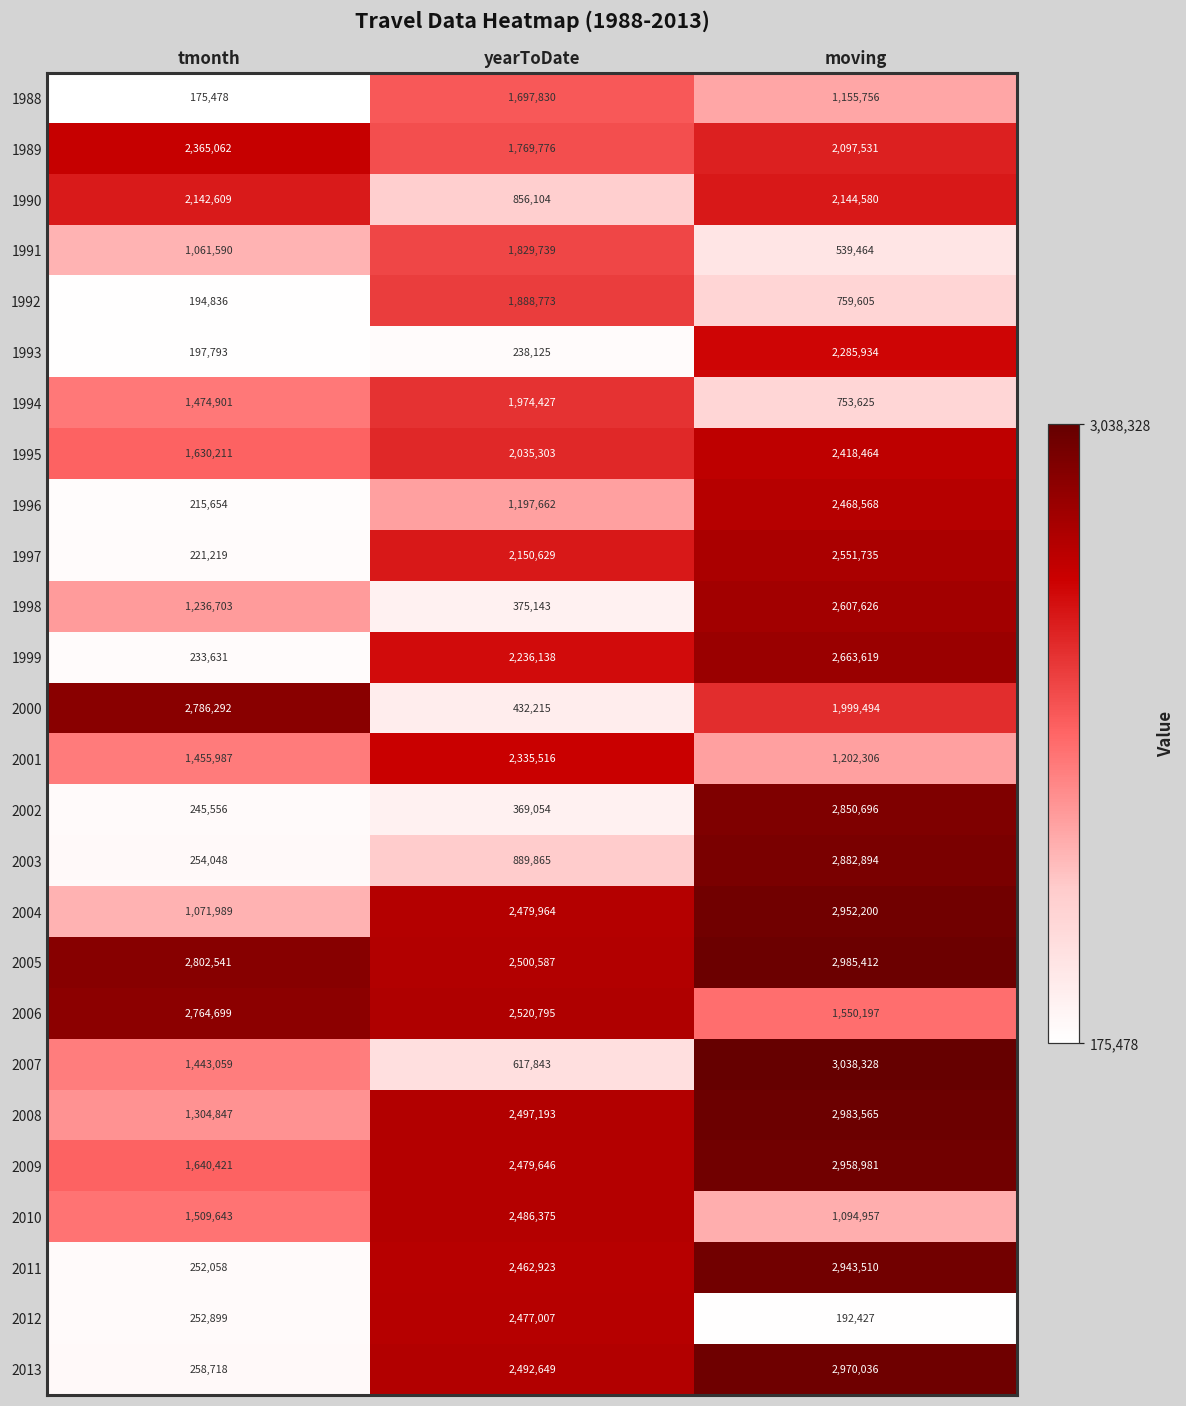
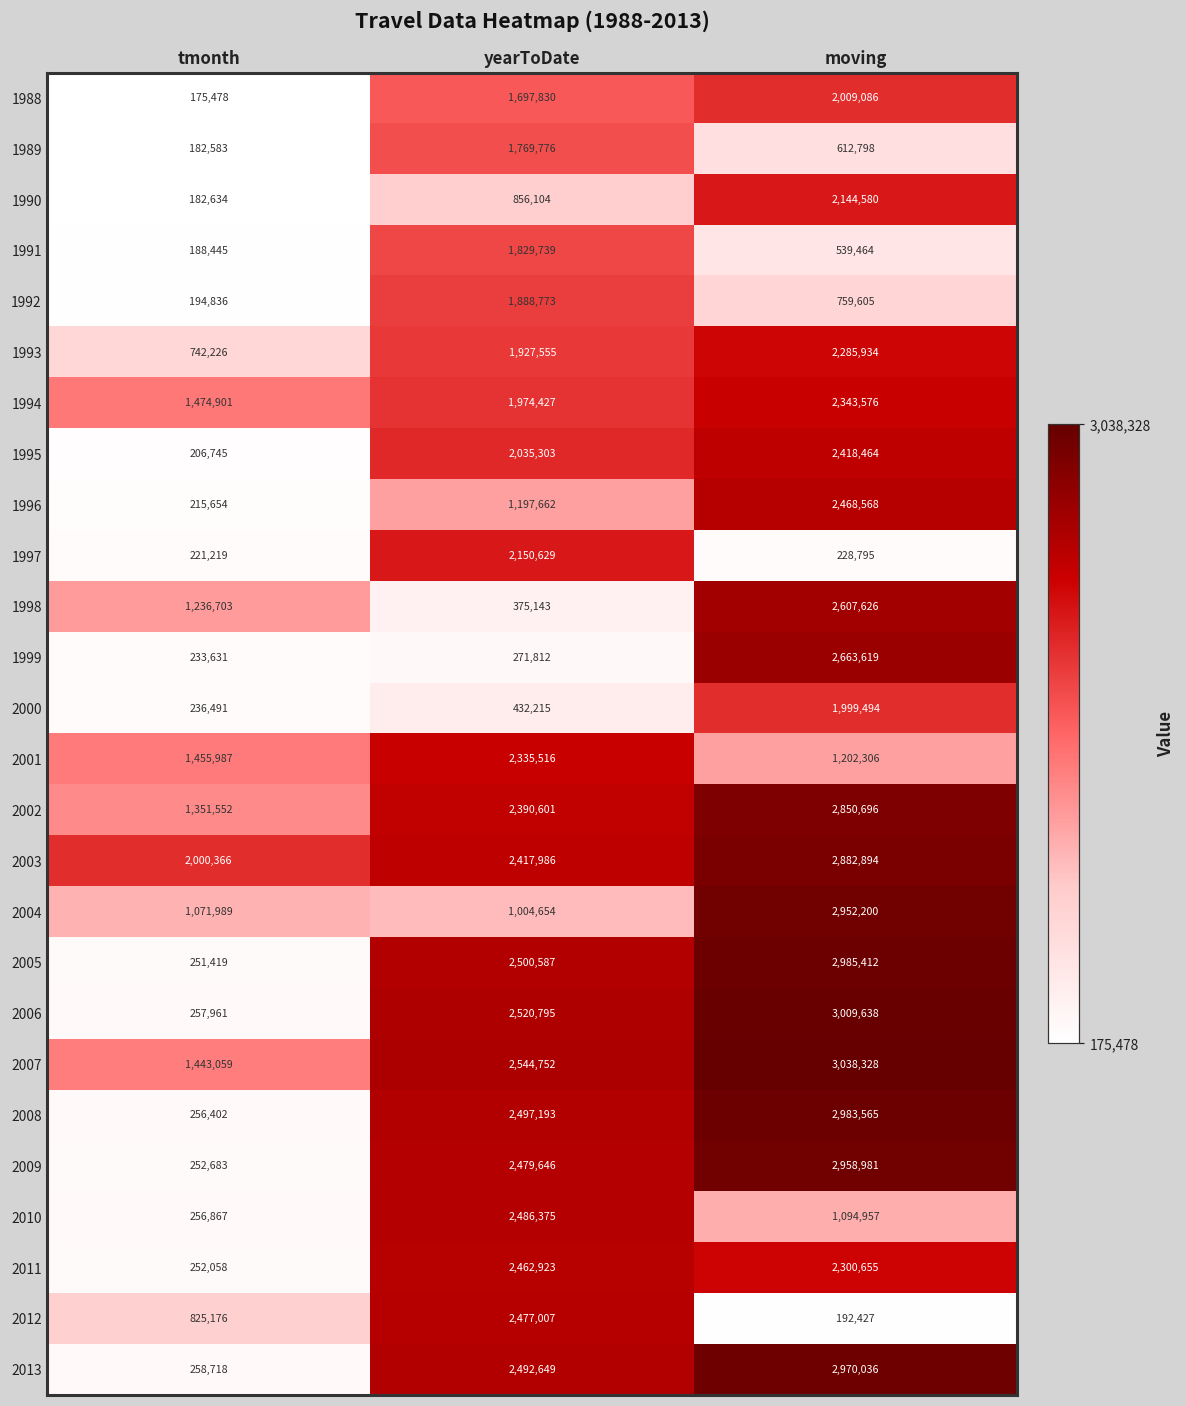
1988, moving: 1,155,756 -> 2,009,086
1989, tmonth: 2,365,062 -> 182,583
1989, moving: 2,097,531 -> 612,798
1990, tmonth: 2,142,609 -> 182,634
1991, tmonth: 1,061,590 -> 188,445
1993, tmonth: 197,793 -> 742,226
1993, yearToDate: 238,125 -> 1,927,555
1994, moving: 753,625 -> 2,343,576
1995, tmonth: 1,630,211 -> 206,745
1997, moving: 2,551,735 -> 228,795
1999, yearToDate: 2,236,138 -> 271,812
2000, tmonth: 2,786,292 -> 236,491
2002, tmonth: 245,556 -> 1,351,552
2002, yearToDate: 369,054 -> 2,390,601
2003, tmonth: 254,048 -> 2,000,366
2003, yearToDate: 889,865 -> 2,417,986
2004, yearToDate: 2,479,964 -> 1,004,654
2005, tmonth: 2,802,541 -> 251,419
2006, tmonth: 2,764,699 -> 257,961
2006, moving: 1,550,197 -> 3,009,638
2007, yearToDate: 617,843 -> 2,544,752
2008, tmonth: 1,304,847 -> 256,402
2009, tmonth: 1,640,421 -> 252,683
2010, tmonth: 1,509,643 -> 256,867
2011, moving: 2,943,510 -> 2,300,655
2012, tmonth: 252,899 -> 825,176
